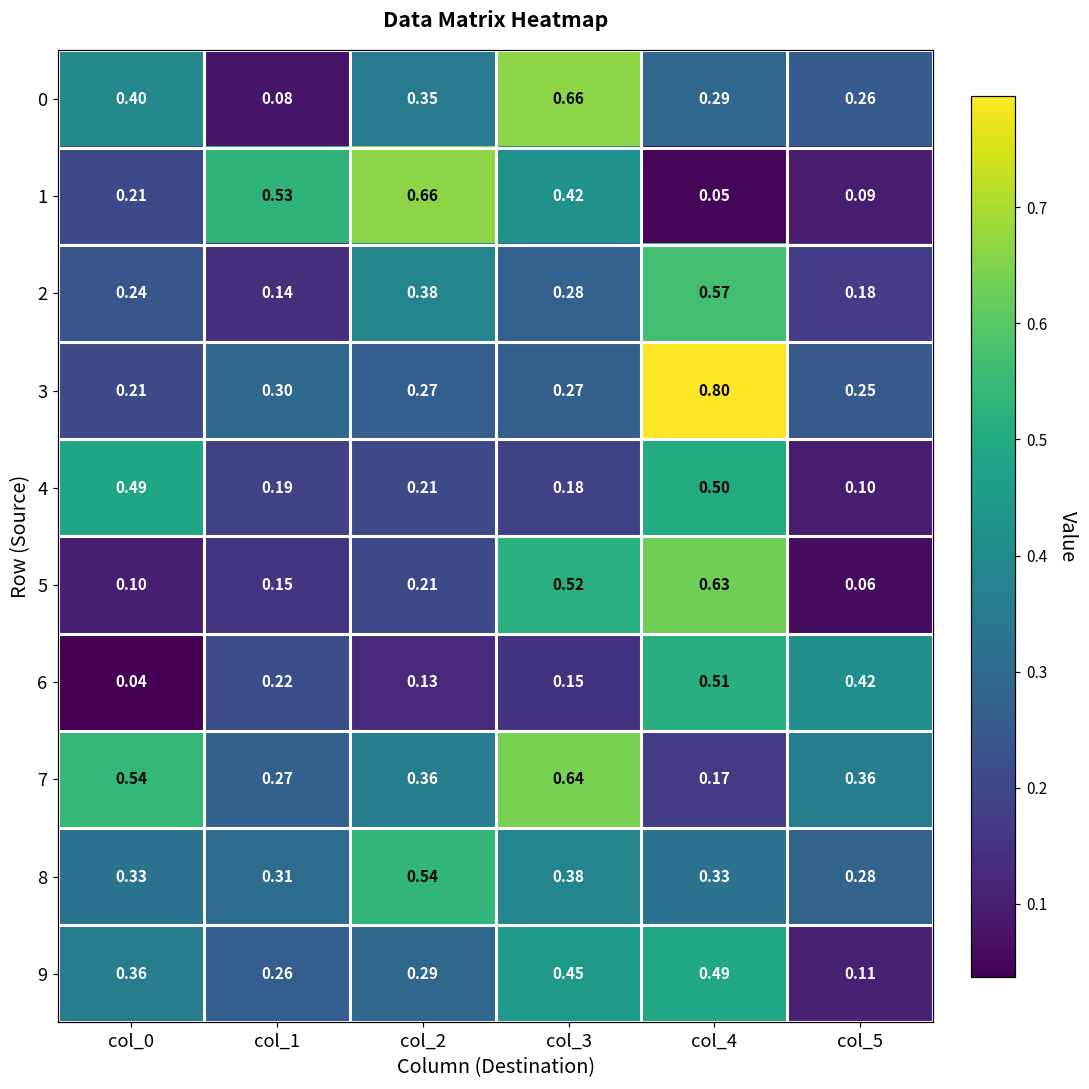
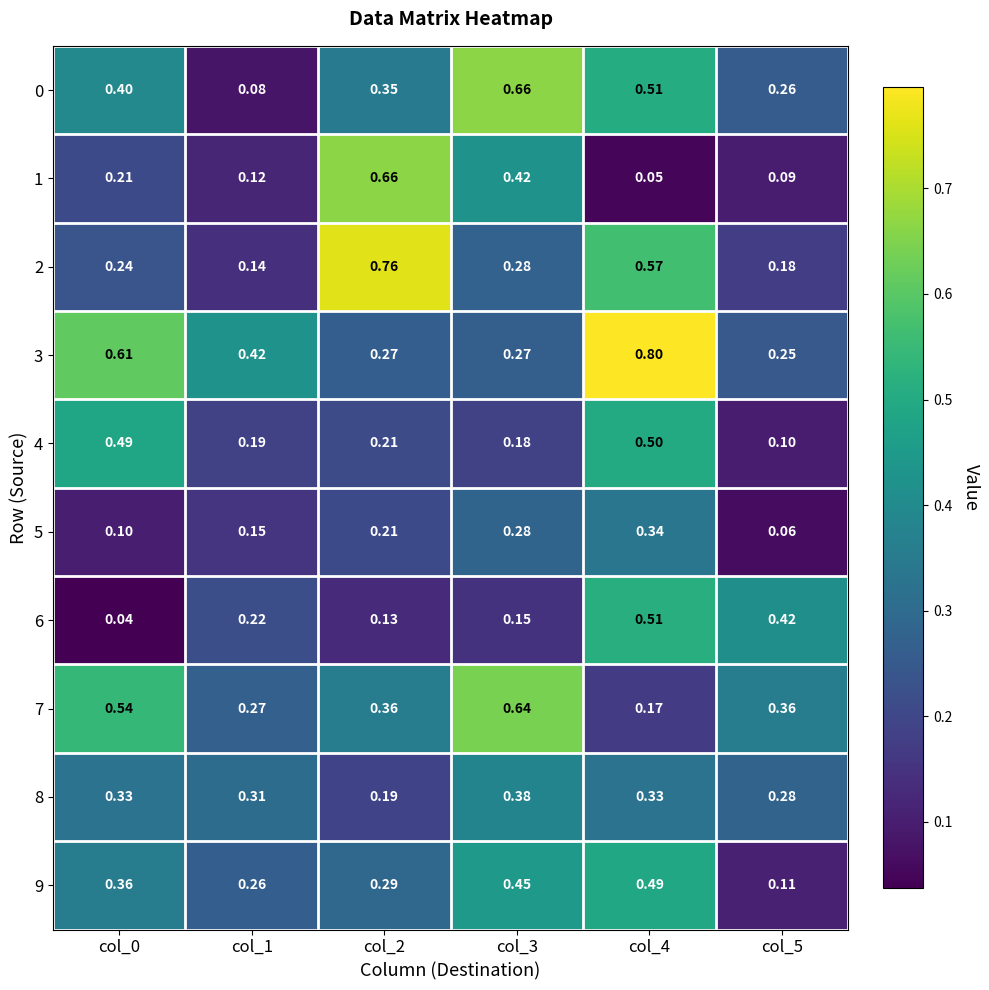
0, col_4: 0.29 -> 0.51
1, col_1: 0.53 -> 0.12
2, col_2: 0.38 -> 0.76
3, col_0: 0.21 -> 0.61
3, col_1: 0.30 -> 0.42
5, col_3: 0.52 -> 0.28
5, col_4: 0.63 -> 0.34
8, col_2: 0.54 -> 0.19
